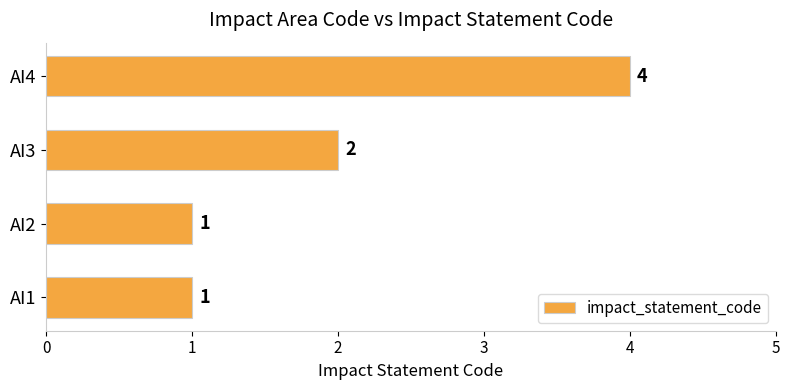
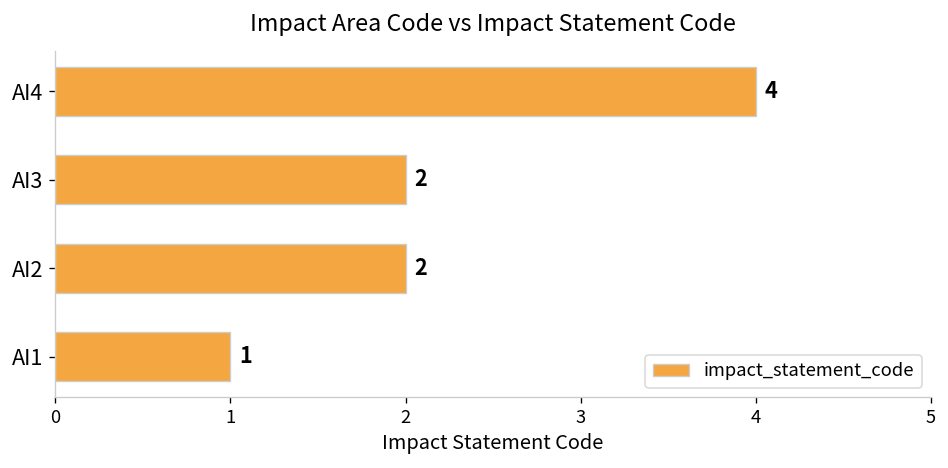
AI2: 1 -> 2
